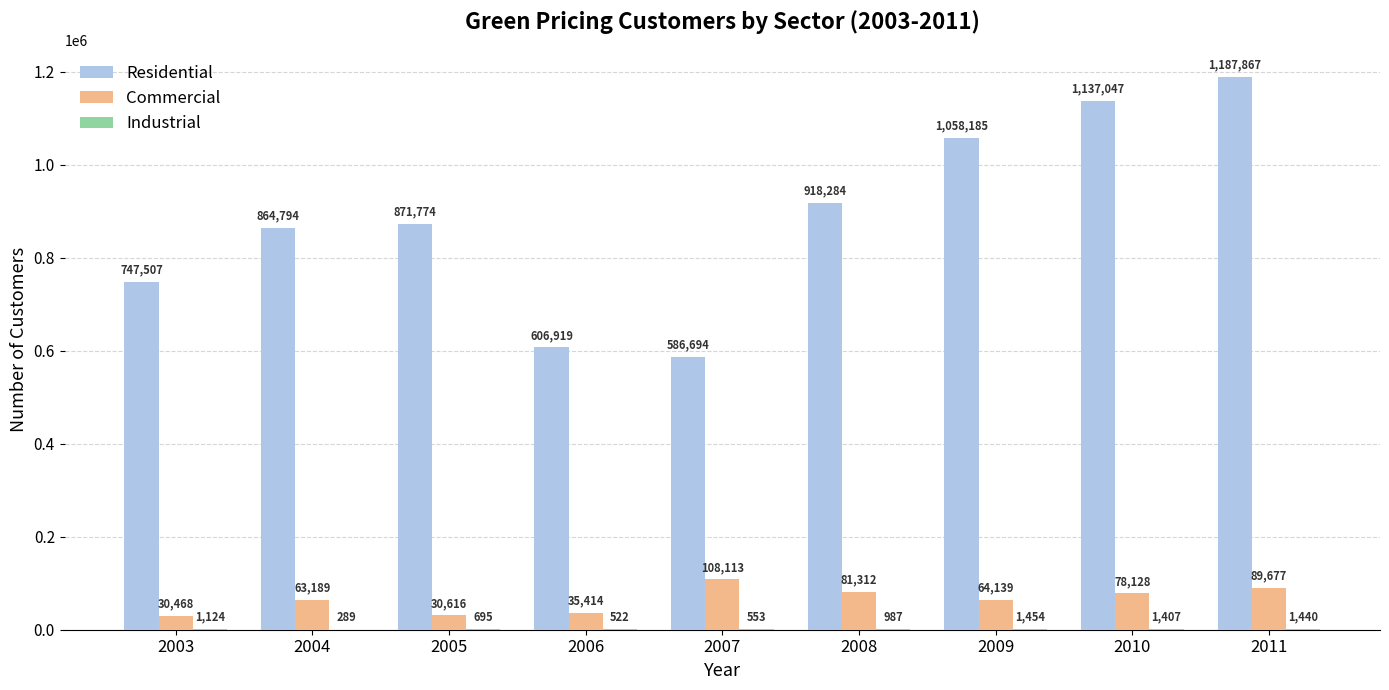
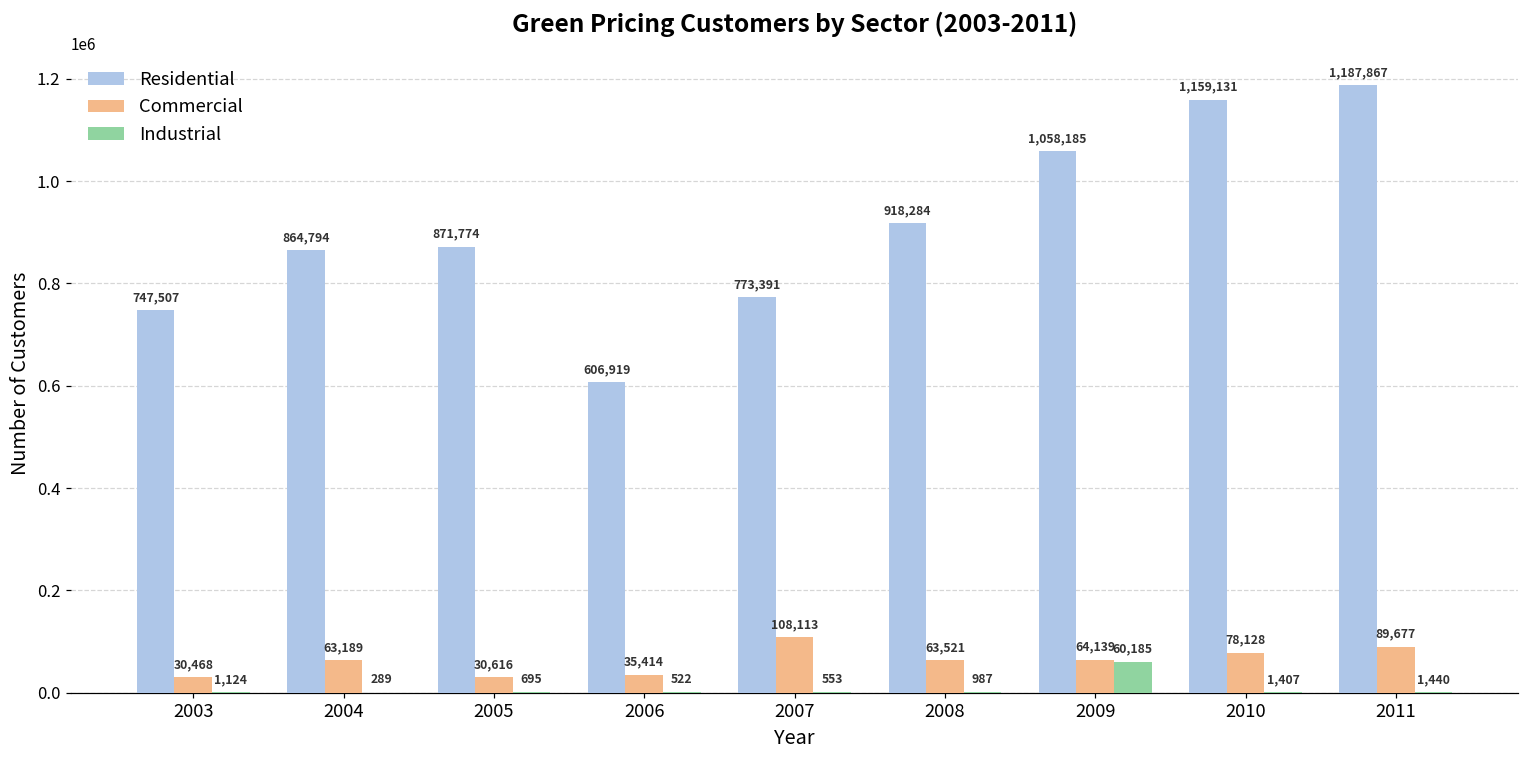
Residential, 2007: 586,694 -> 773,391
Commercial, 2008: 81,312 -> 63,521
Industrial, 2009: 1,454 -> 60,185
Residential, 2010: 1,137,047 -> 1,159,131
